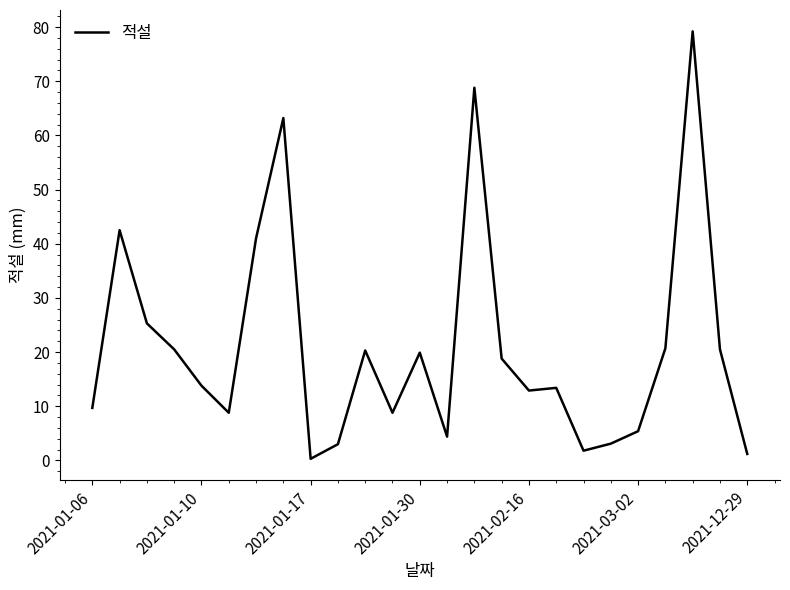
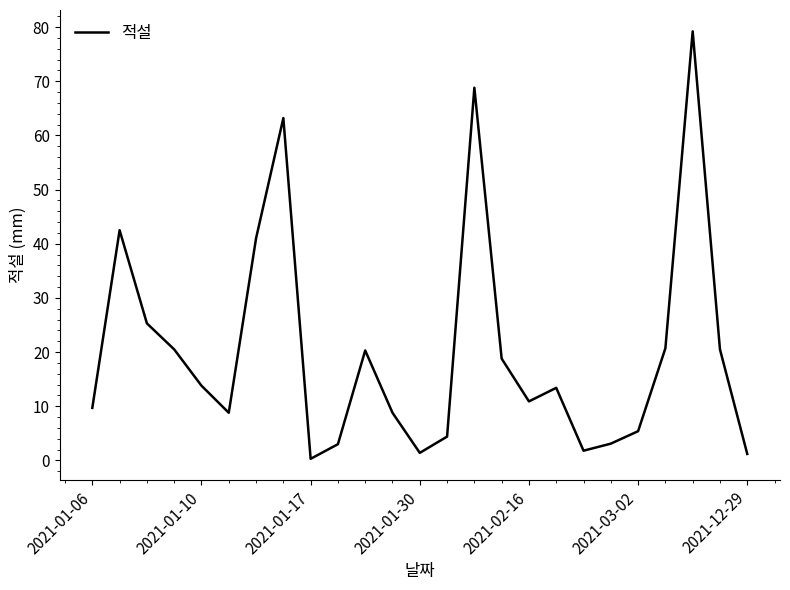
2021-01-30: 20 -> 1
2021-02-16: 13 -> 11
